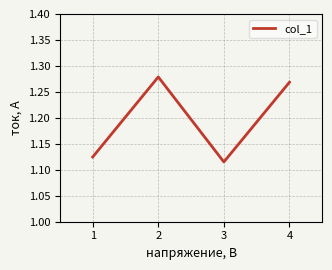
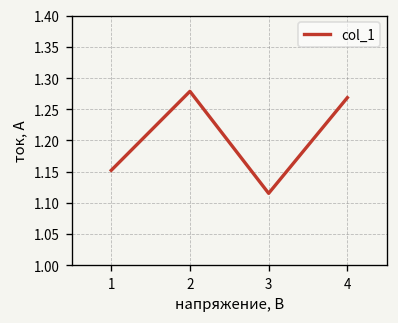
1: 1.12 -> 1.15
